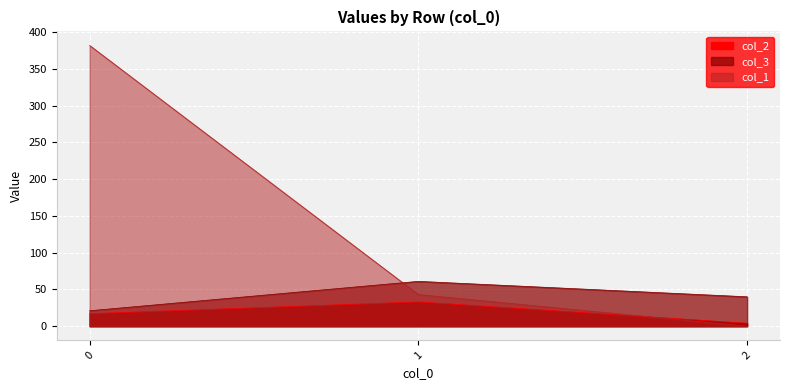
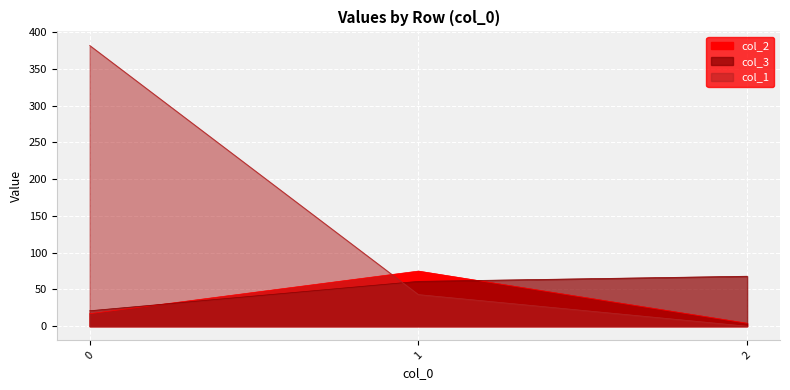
col_2, 1: 30 -> 80
col_3, 2: 40 -> 70
